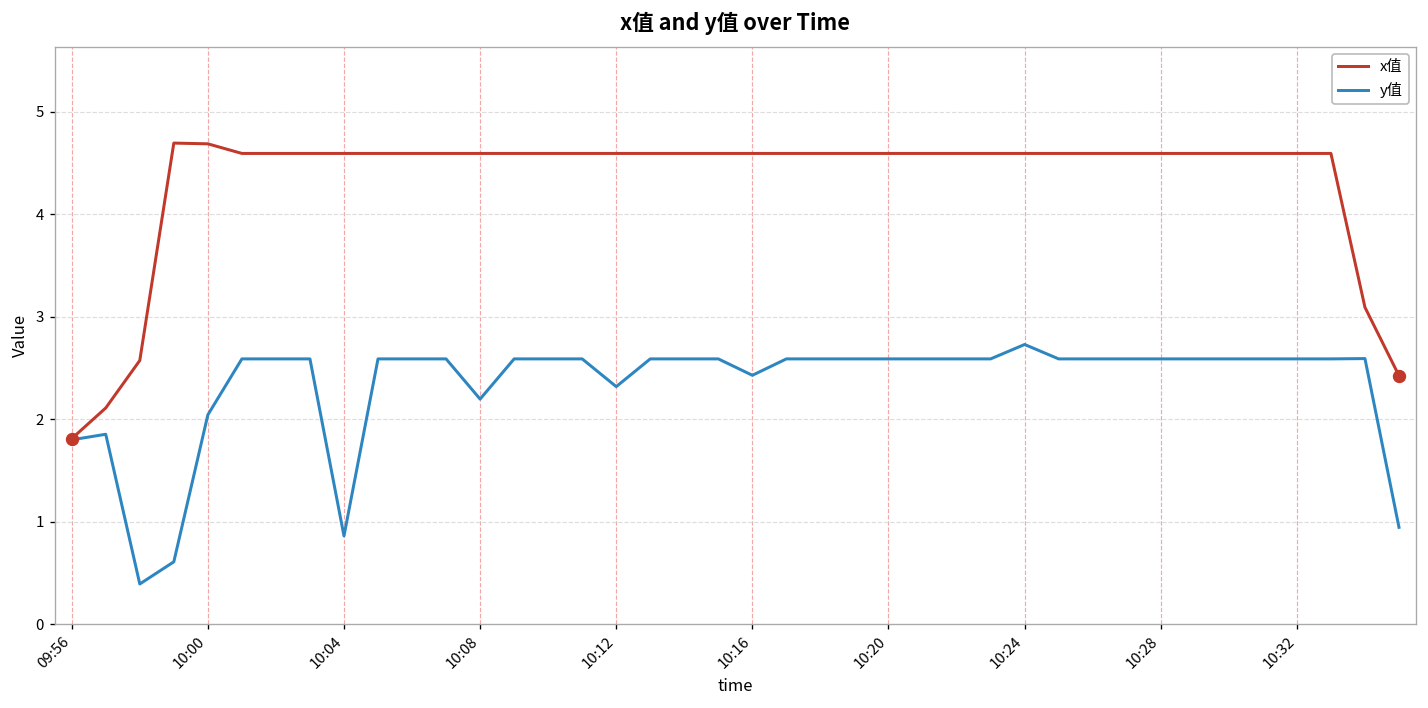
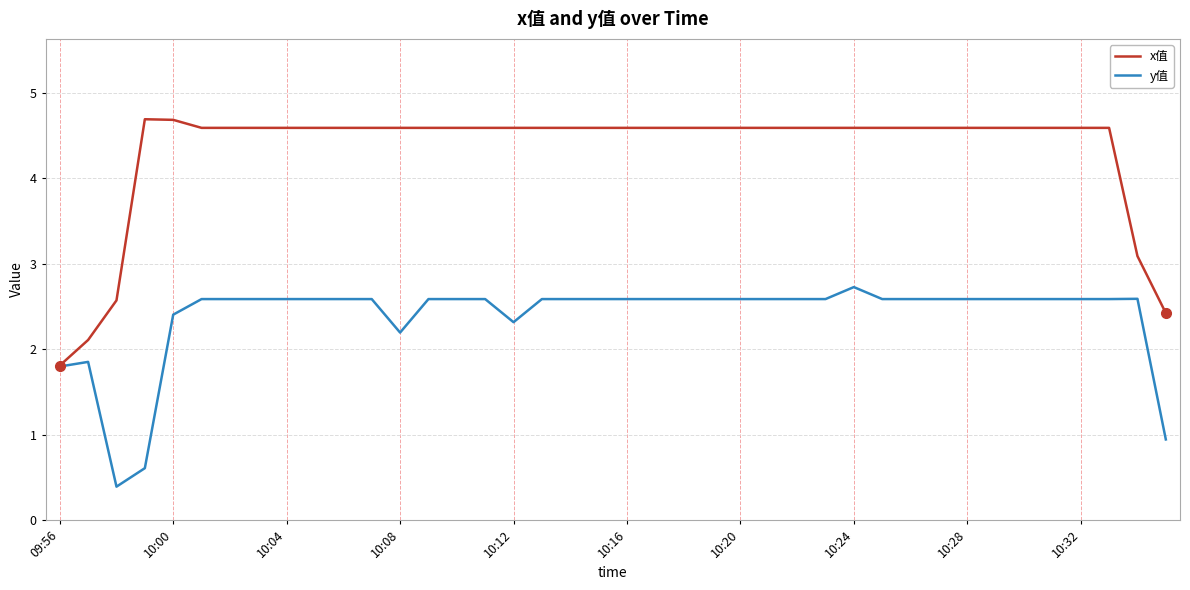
y值, 10:00: 2.0 -> 2.4
y值, 10:04: 0.9 -> 2.6
y值, 10:16: 2.4 -> 2.6
